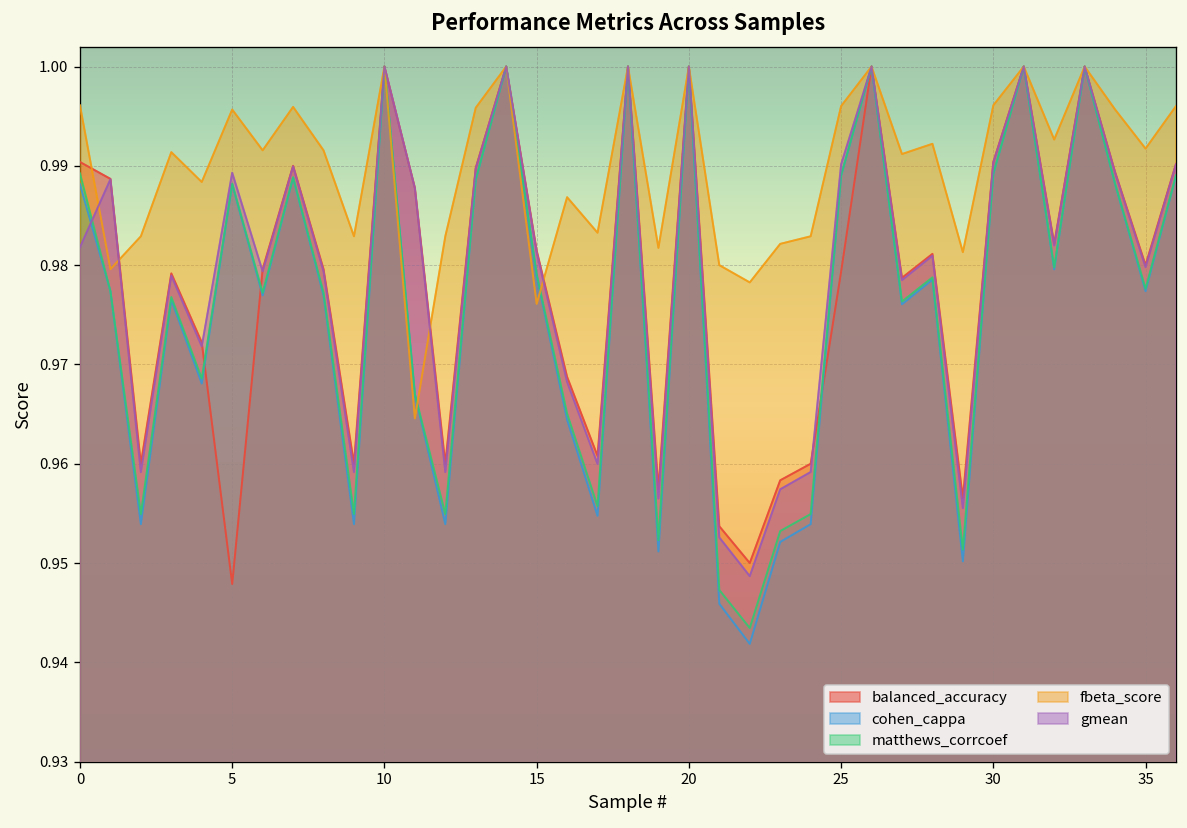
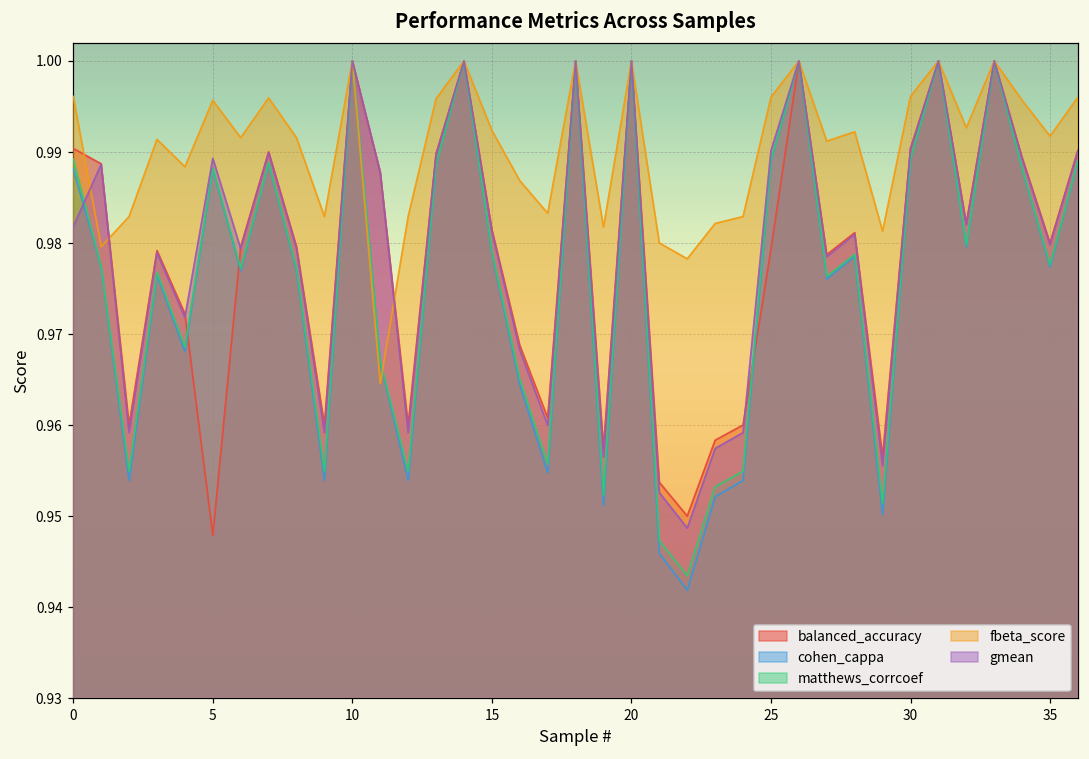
fbeta_score, 15: 0.976 -> 0.992
